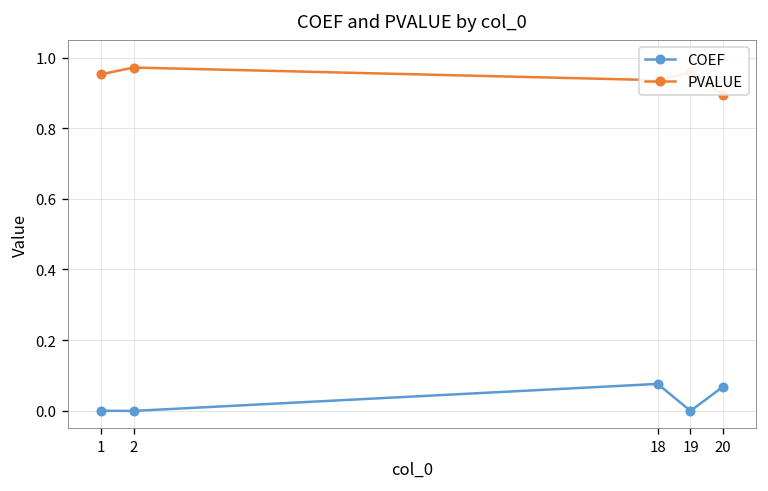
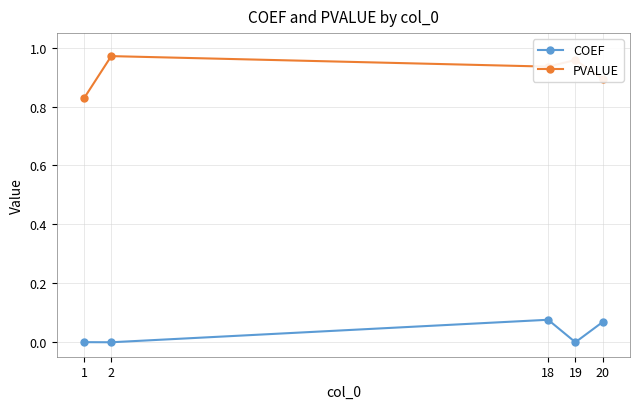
PVALUE, 1: 0.95 -> 0.83
